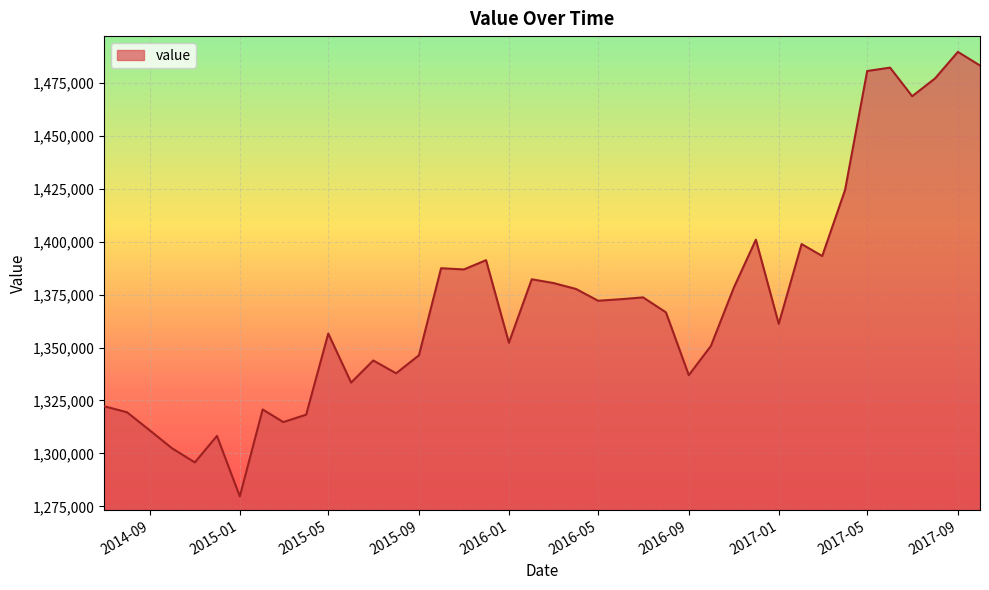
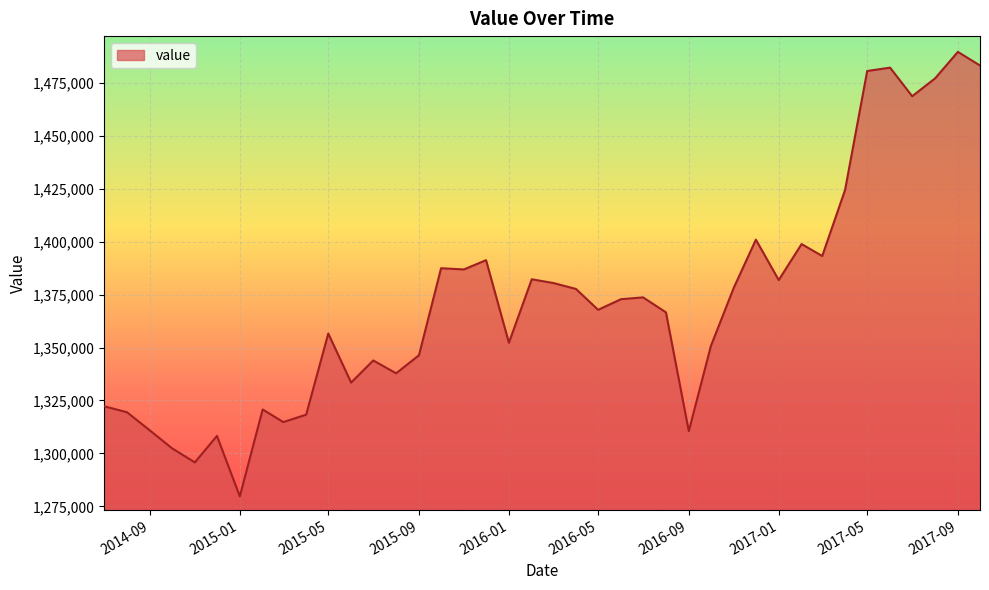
2016-05: 1,372,000 -> 1,368,000
2016-09: 1,337,000 -> 1,310,000
2017-01: 1,361,000 -> 1,382,000
